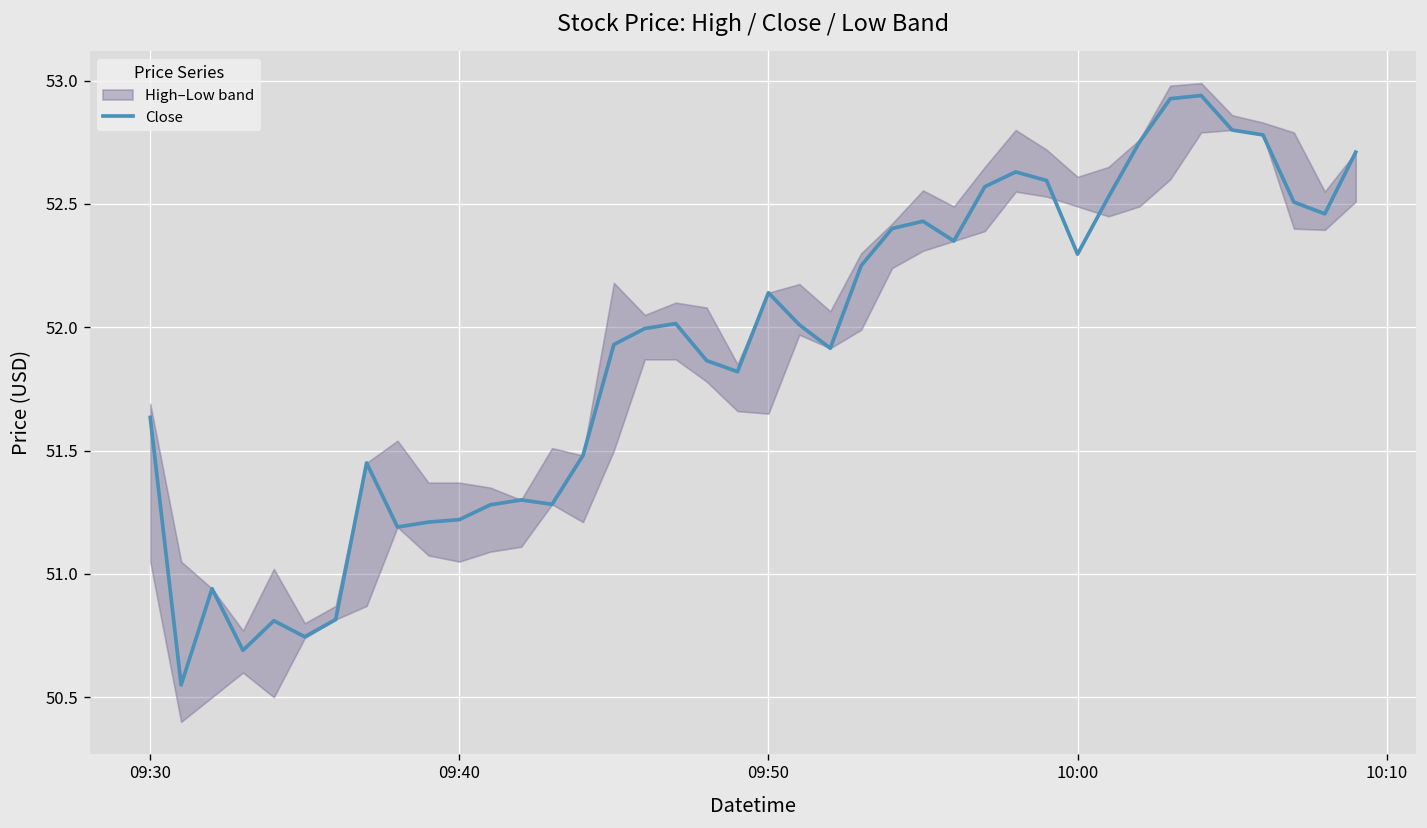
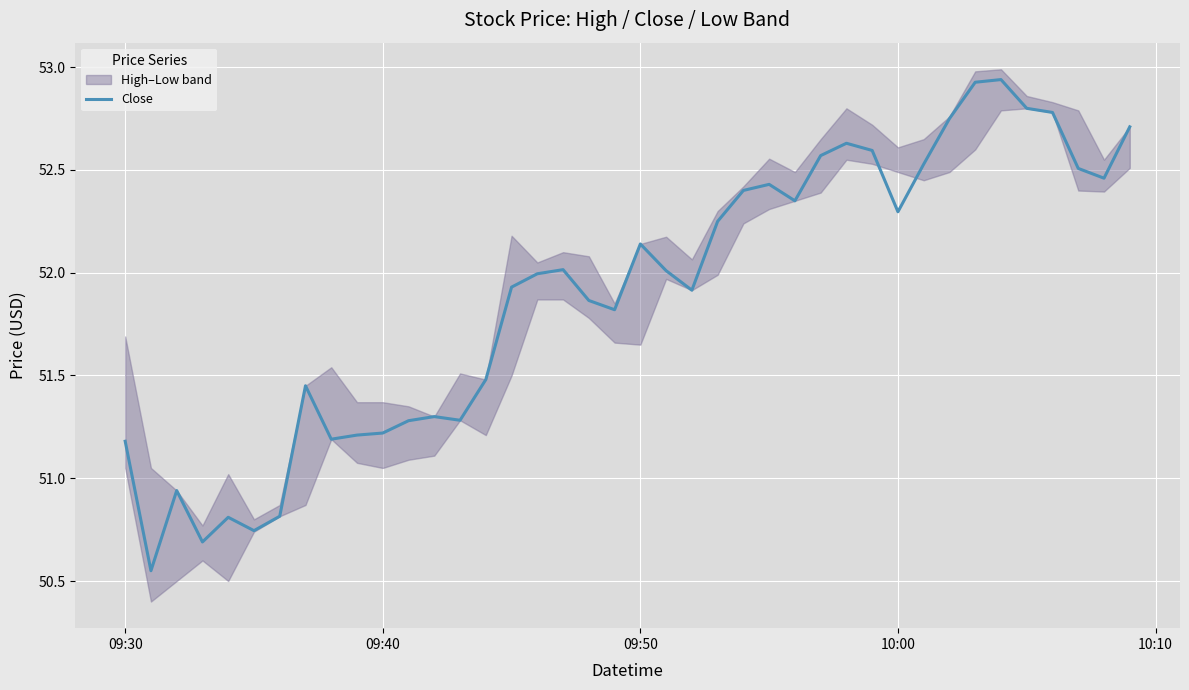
Close, 09:30: 51.63 -> 51.18
